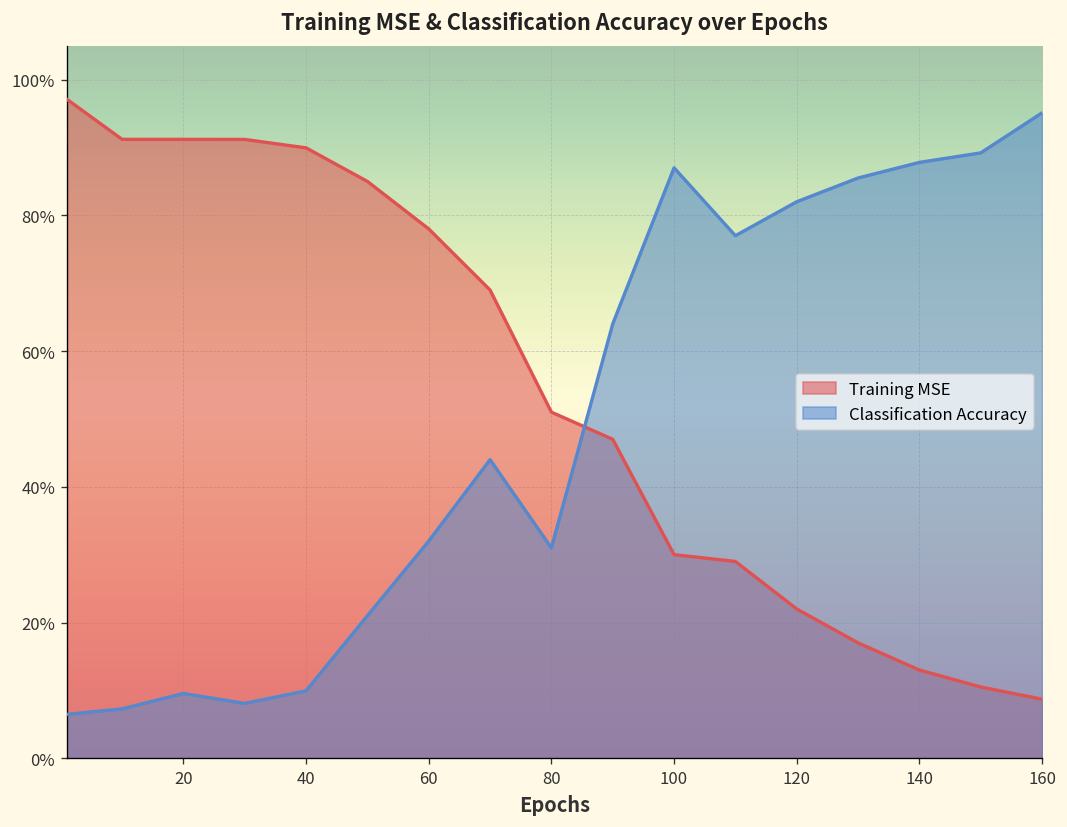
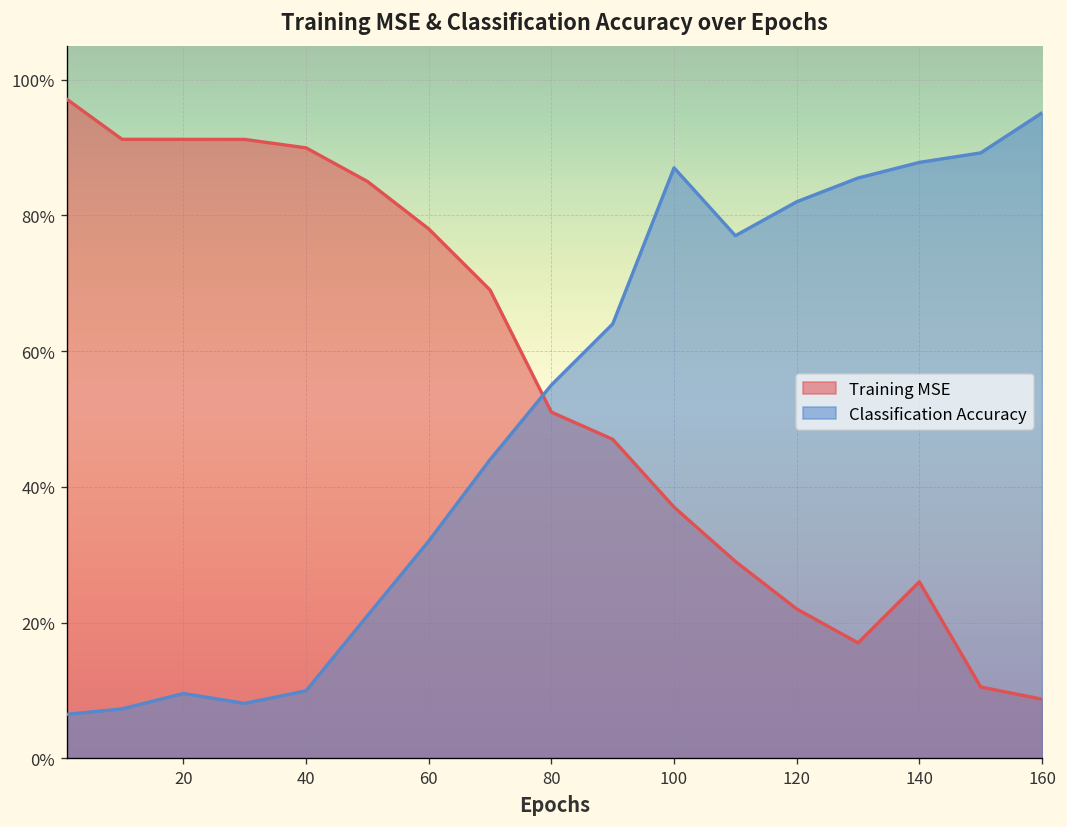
Classification Accuracy, 80: 31% -> 55%
Training MSE, 100: 30% -> 37%
Training MSE, 140: 13% -> 26%
